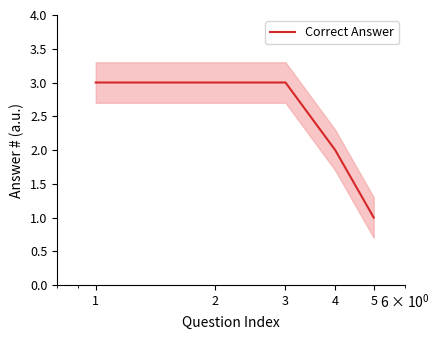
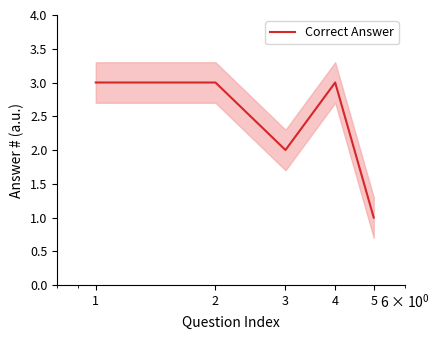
Correct Answer, 3: 3 -> 2
Correct Answer, 4: 2 -> 3
